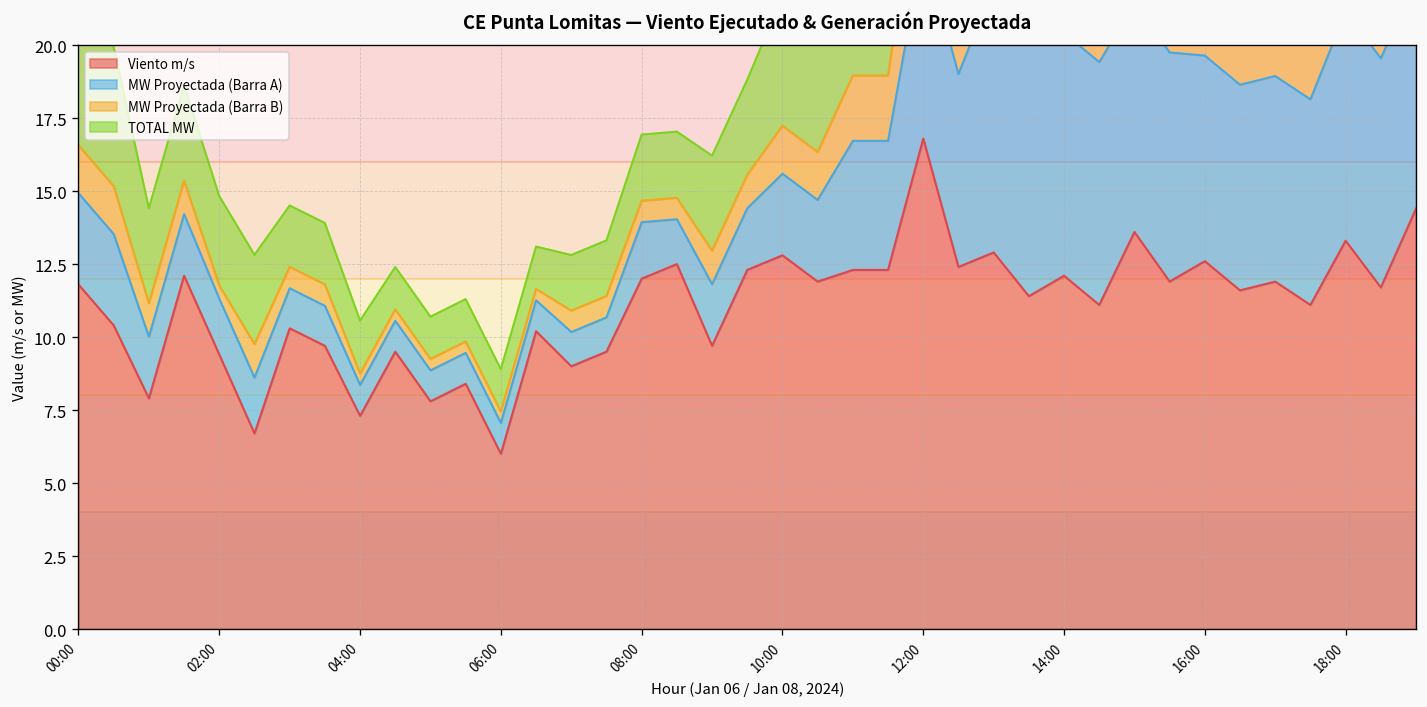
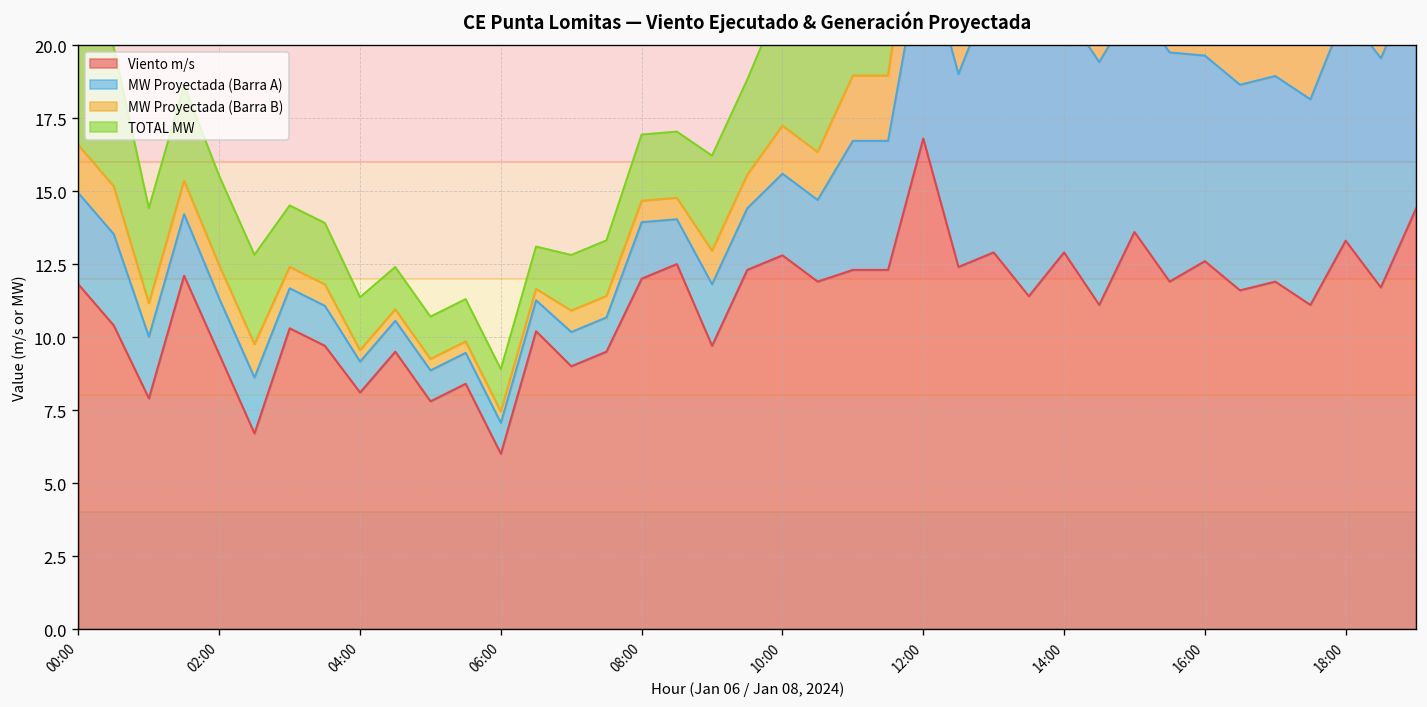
MW Proyectada (Barra B), 02:00: 0.5 -> 1.1
Viento m/s, 04:00: 7.3 -> 8.1
Viento m/s, 14:00: 12.1 -> 12.9
